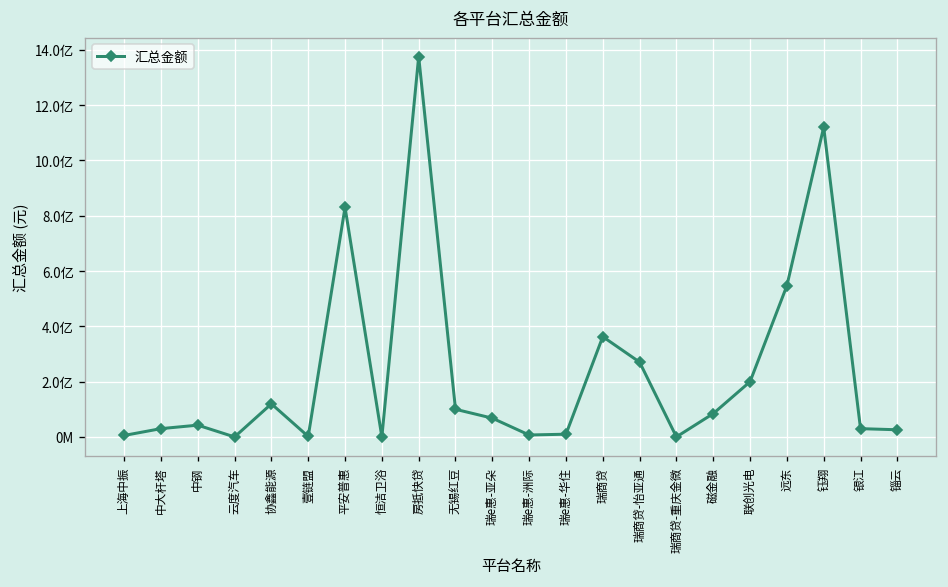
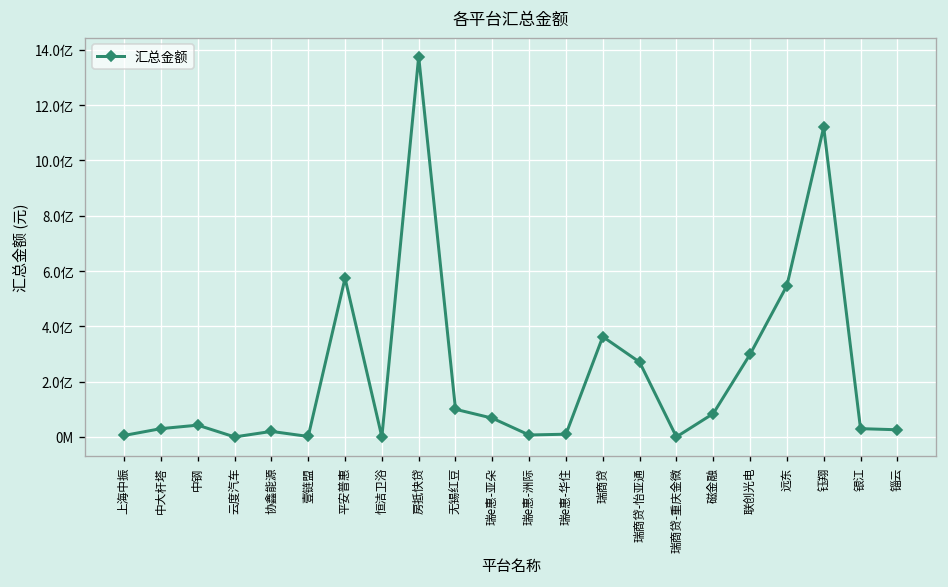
协鑫能源: 1.2亿 -> 0.2亿
平安普惠: 8.3亿 -> 5.7亿
联创光电: 2.0亿 -> 3.0亿
